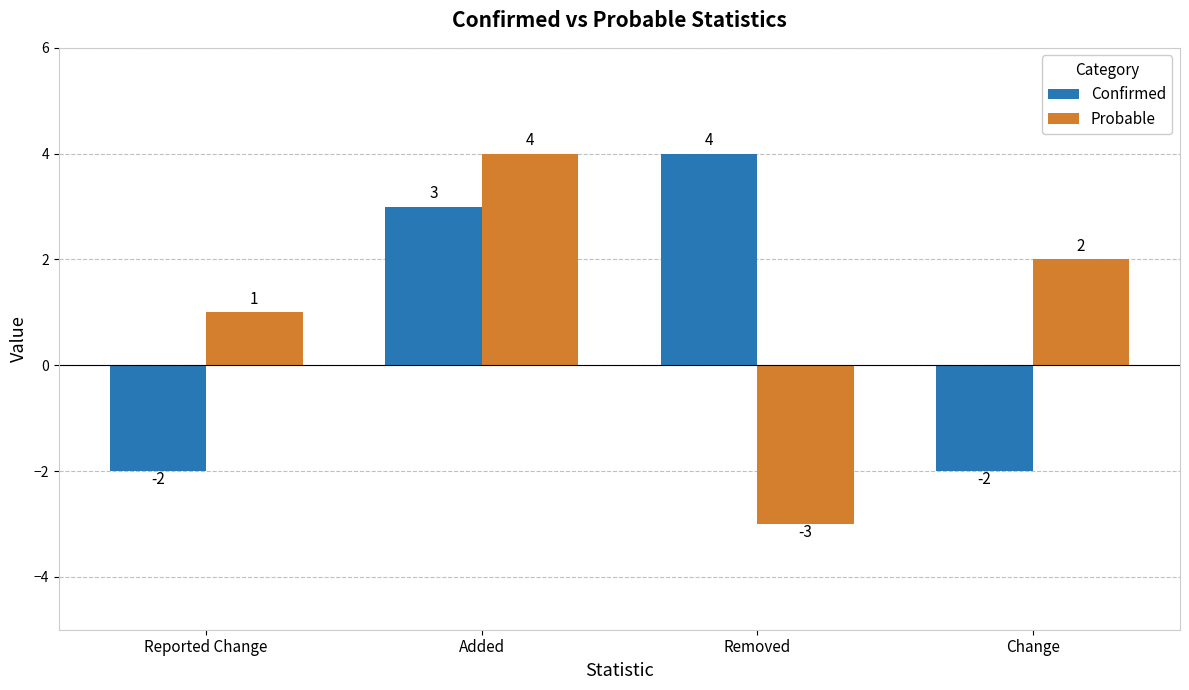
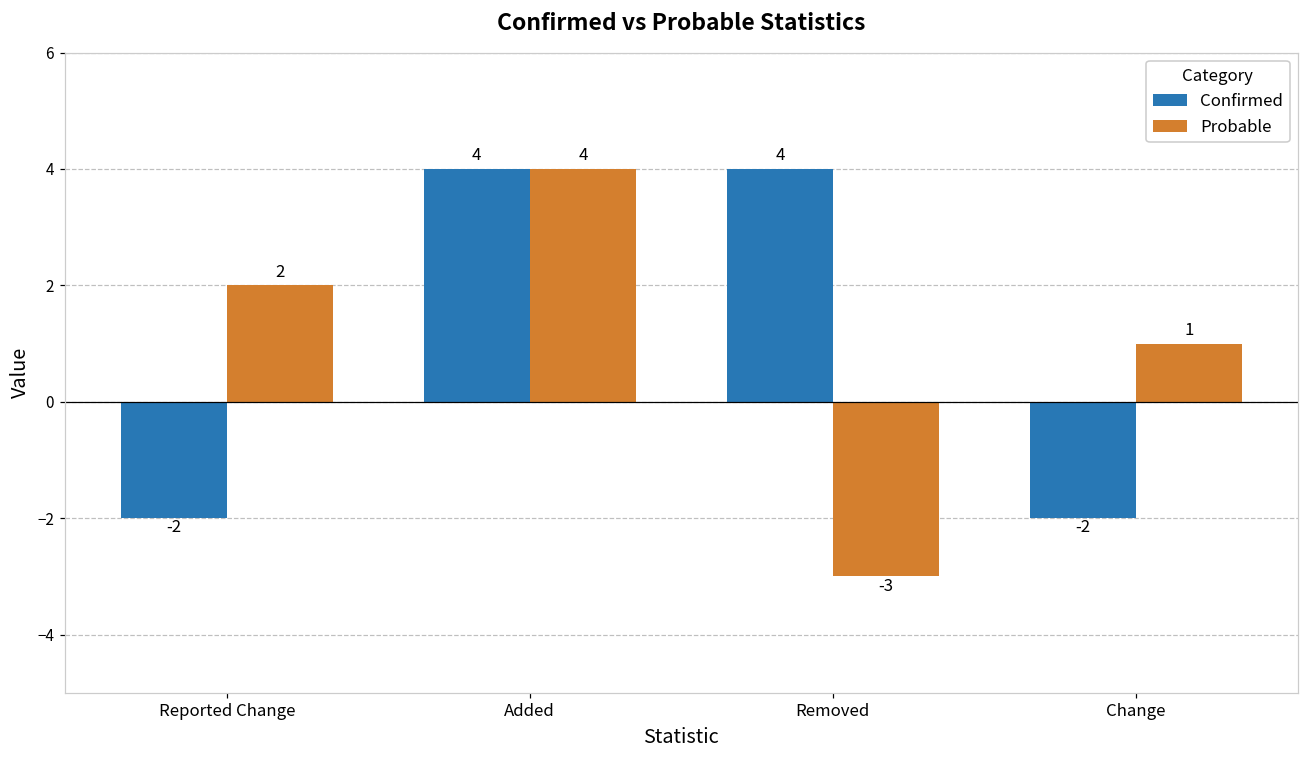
Probable, Reported Change: 1 -> 2
Confirmed, Added: 3 -> 4
Probable, Change: 2 -> 1
